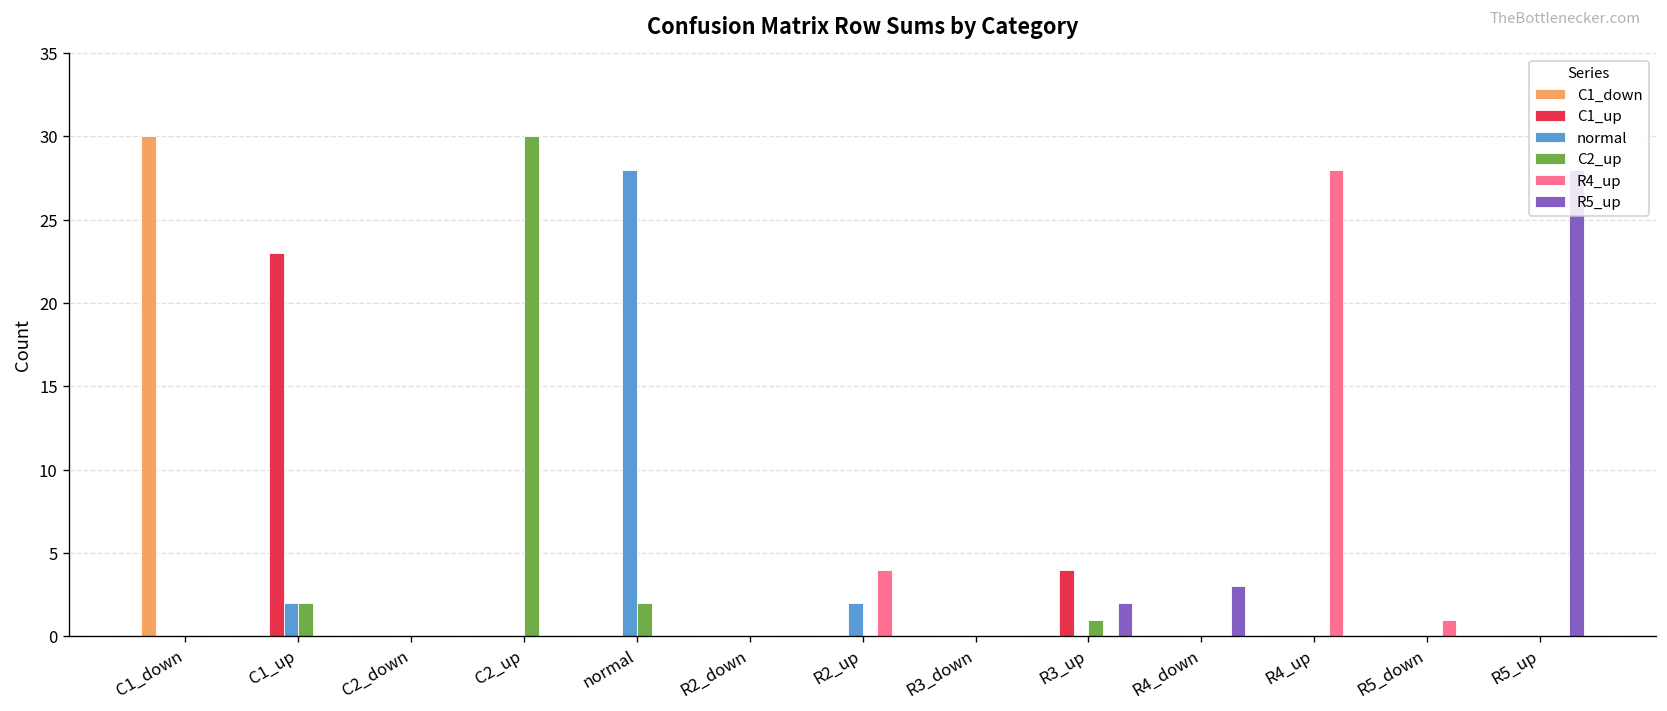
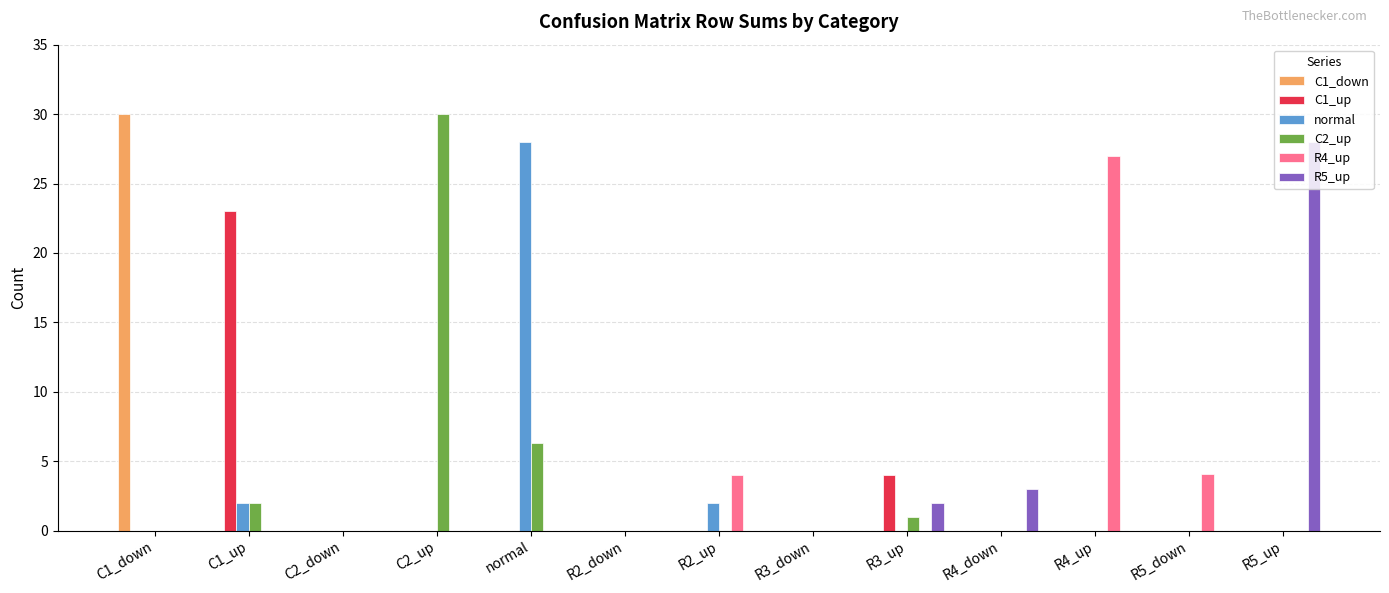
C2_up, normal: 2.0 -> 6.3
R4_up, R4_up: 28 -> 27
R4_up, R5_down: 1.0 -> 4.1
